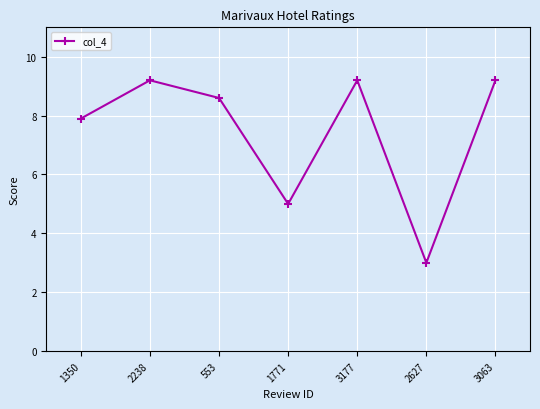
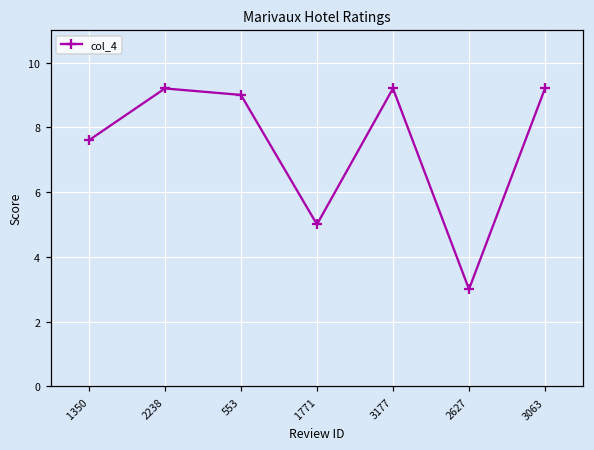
1350: 7.9 -> 7.6
553: 8.6 -> 9.0
